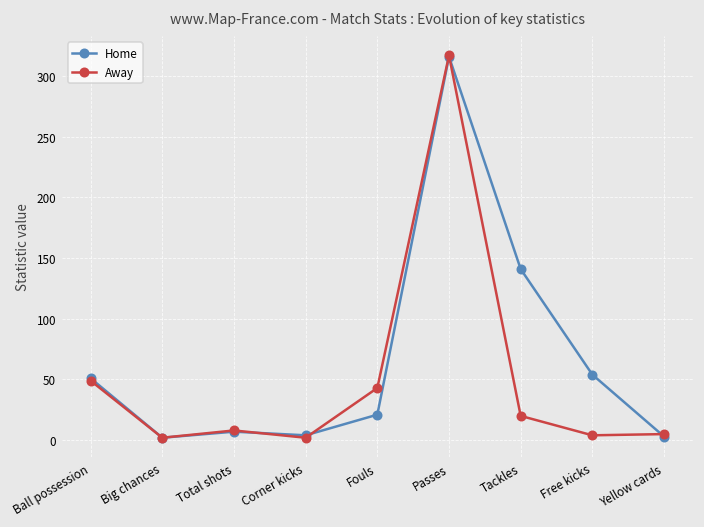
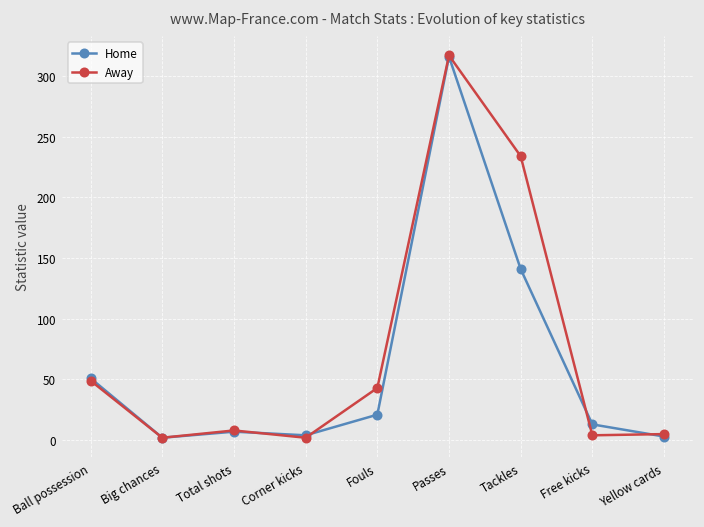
Away, Tackles: 20 -> 234
Home, Free kicks: 54 -> 13
